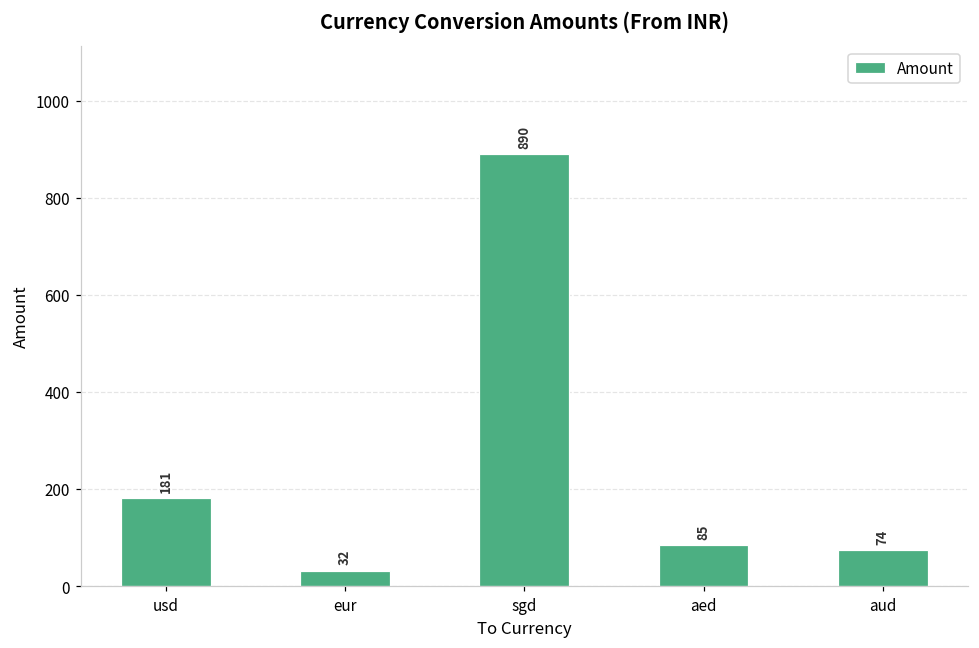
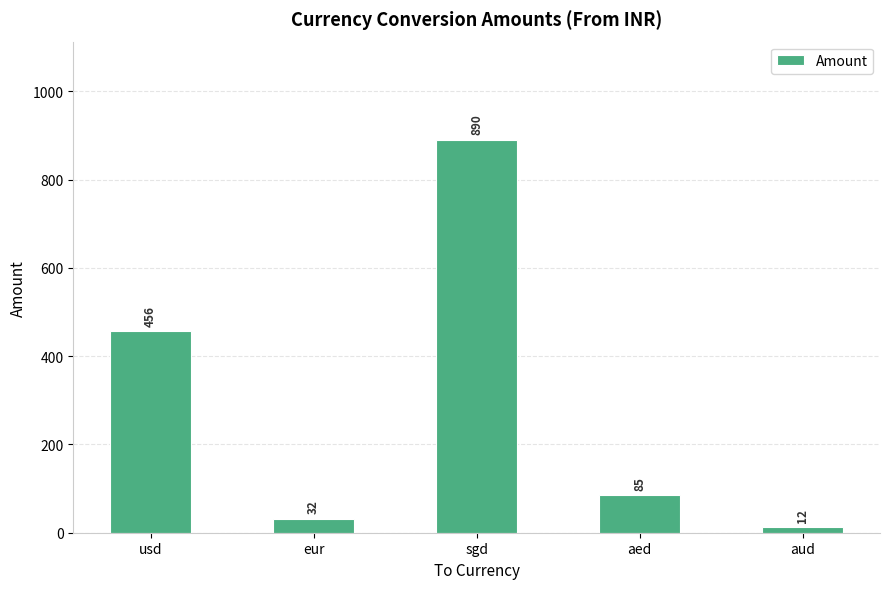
usd: 181 -> 456
aud: 74 -> 12
